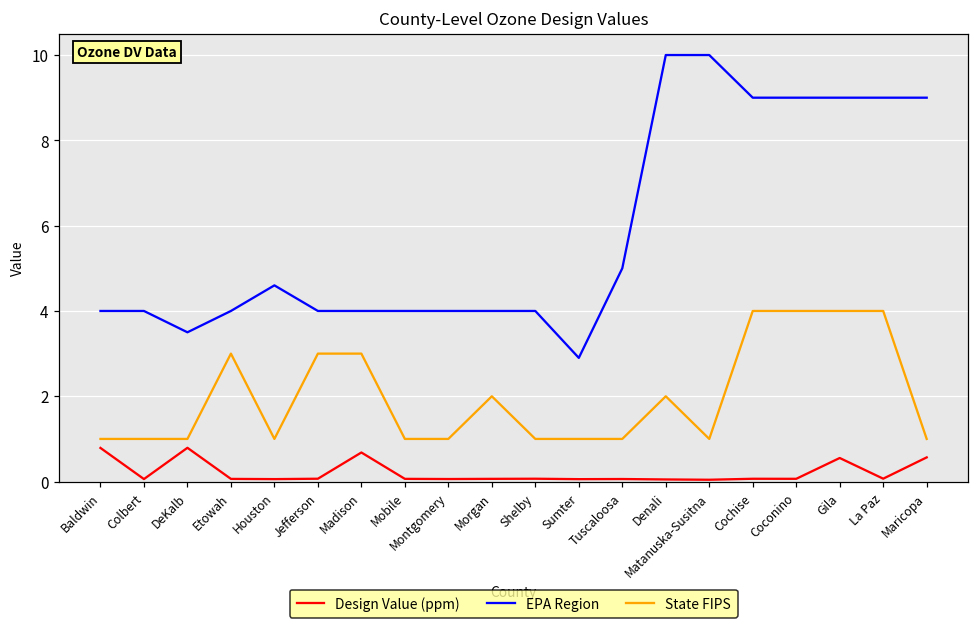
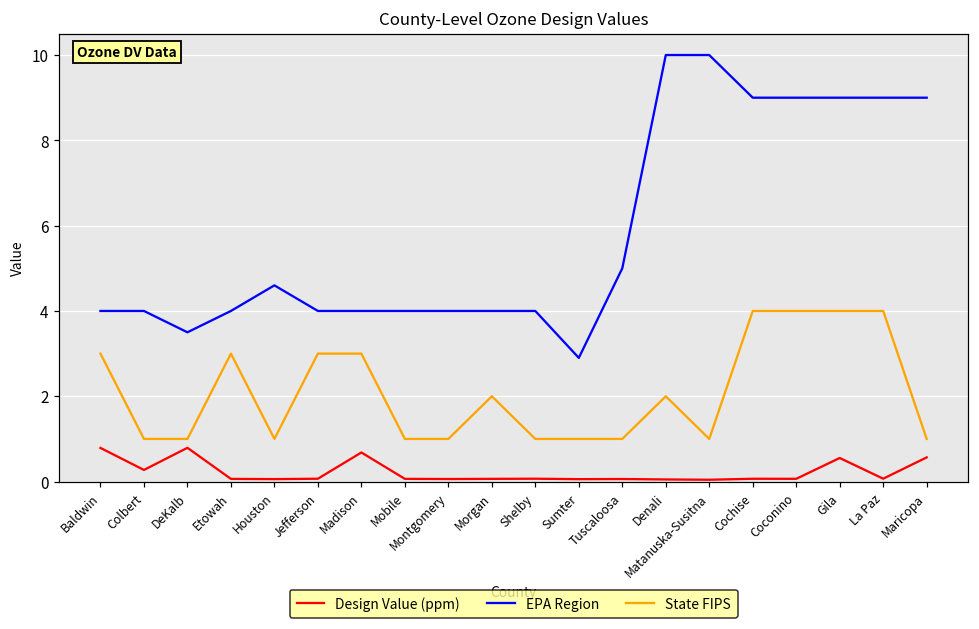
State FIPS, Baldwin: 1 -> 3
Design Value (ppm), Colbert: 0.1 -> 0.3
